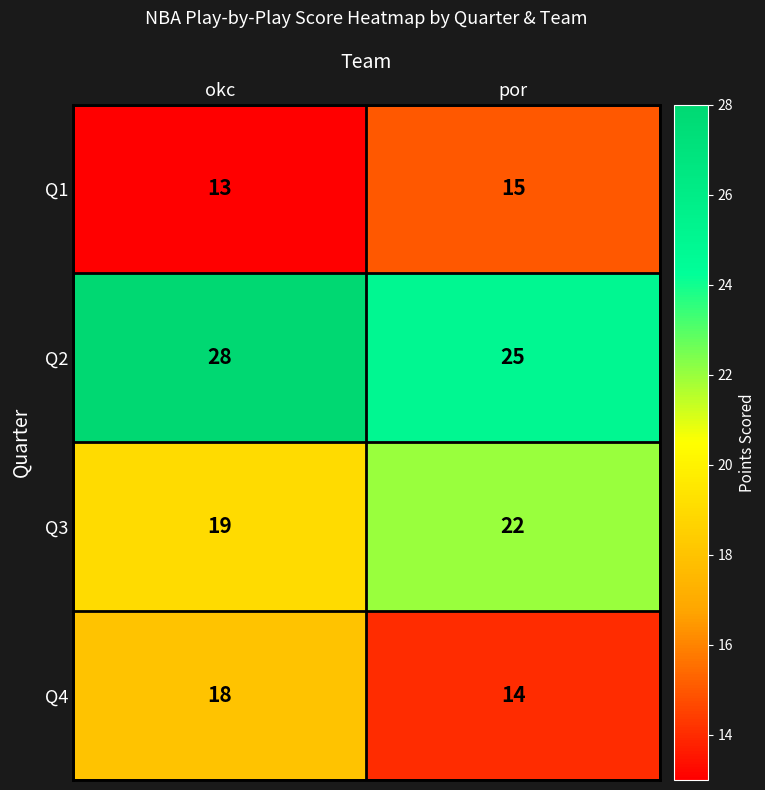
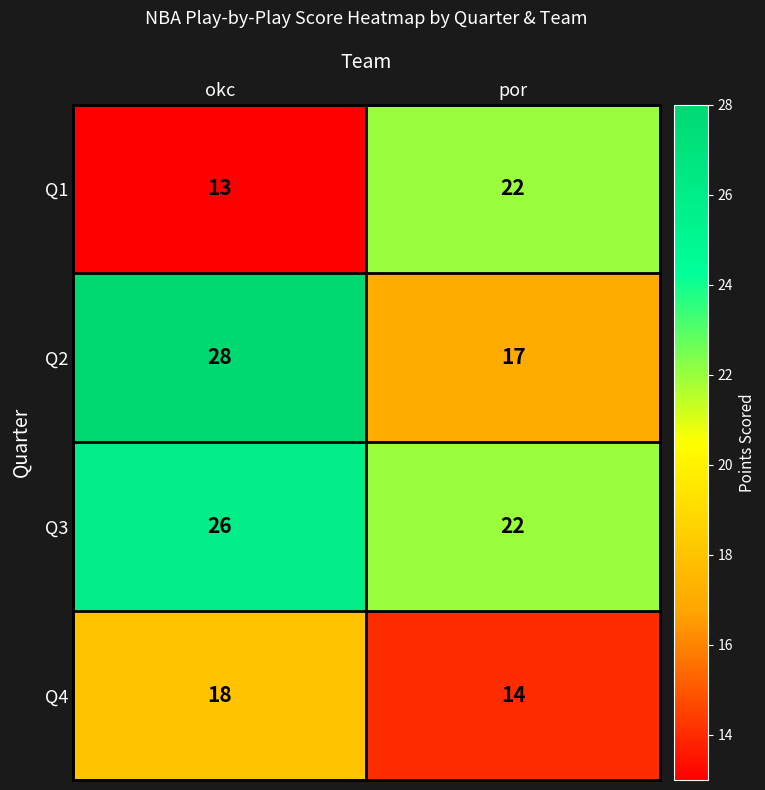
Q1, por: 15 -> 22
Q2, por: 25 -> 17
Q3, okc: 19 -> 26
